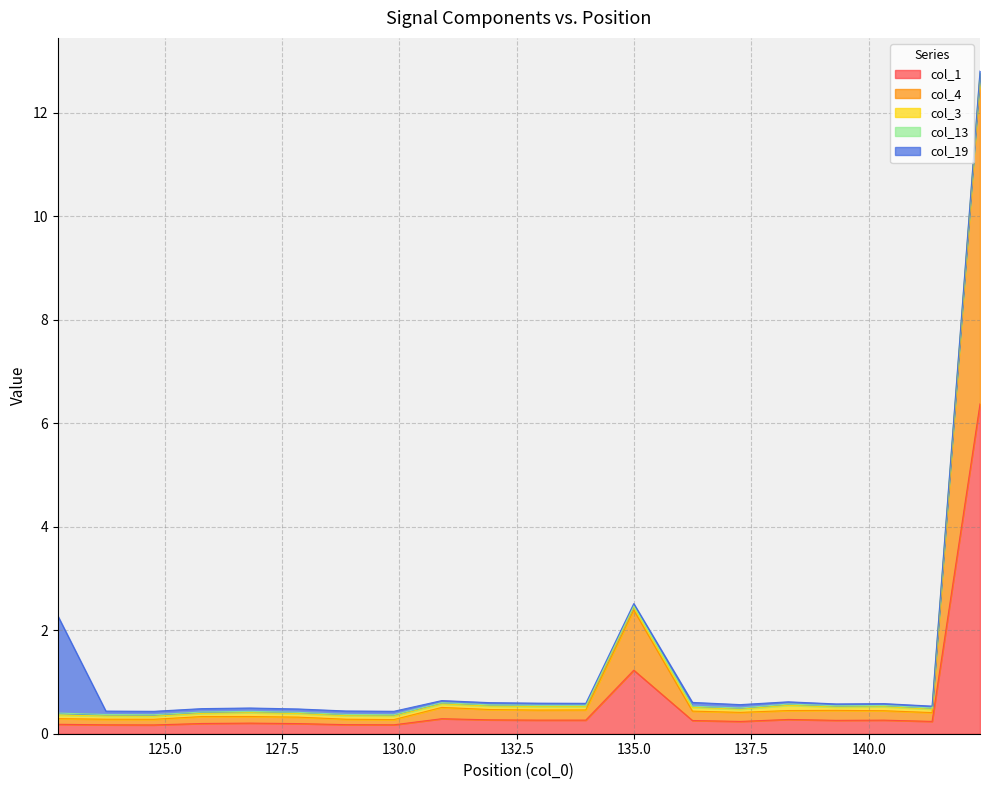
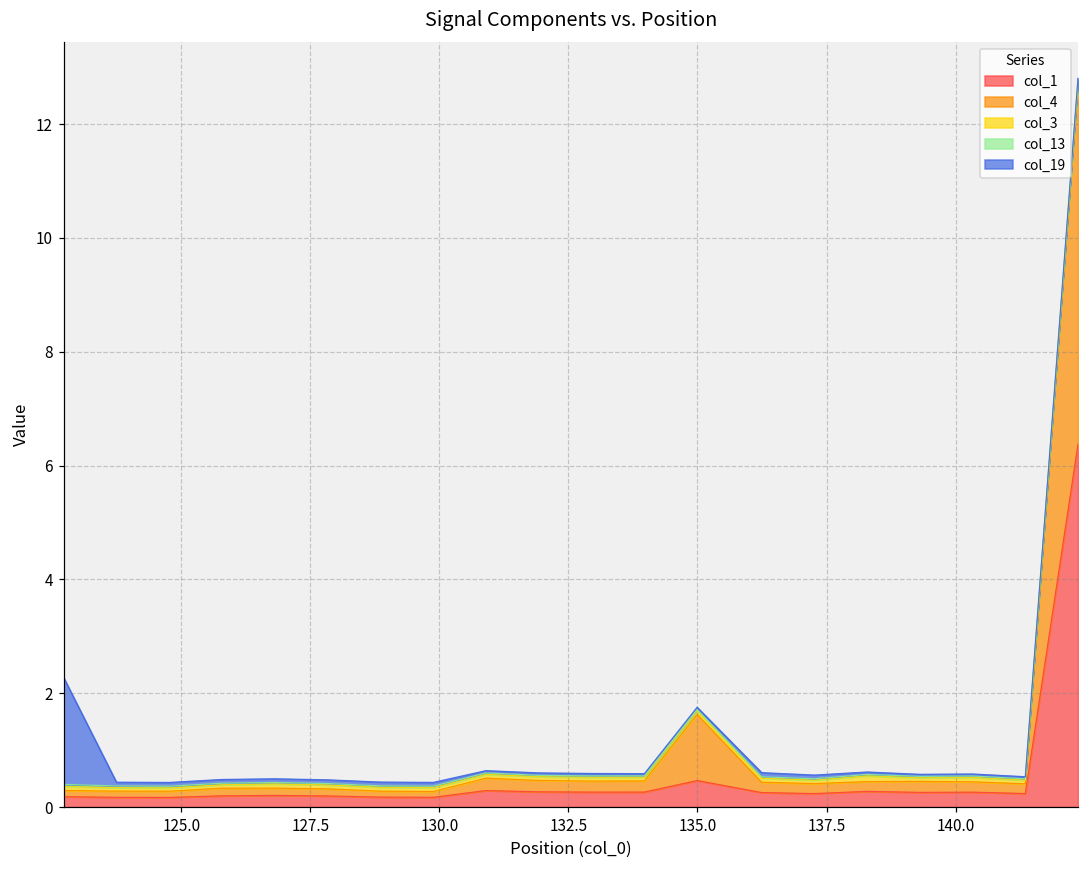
col_1, 135.0: 1.2 -> 0.5
